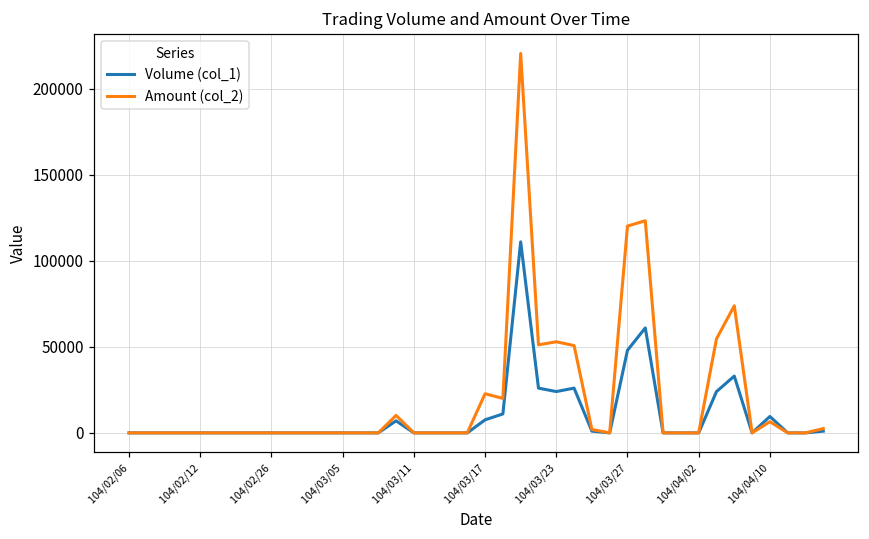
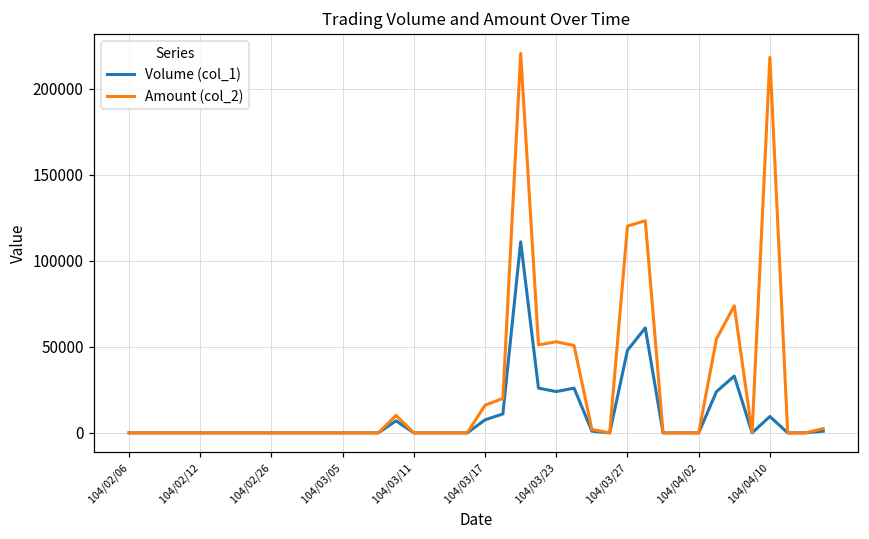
Amount (col_2), 104/03/17: 23000 -> 16000
Amount (col_2), 104/04/10: 7000 -> 218000
